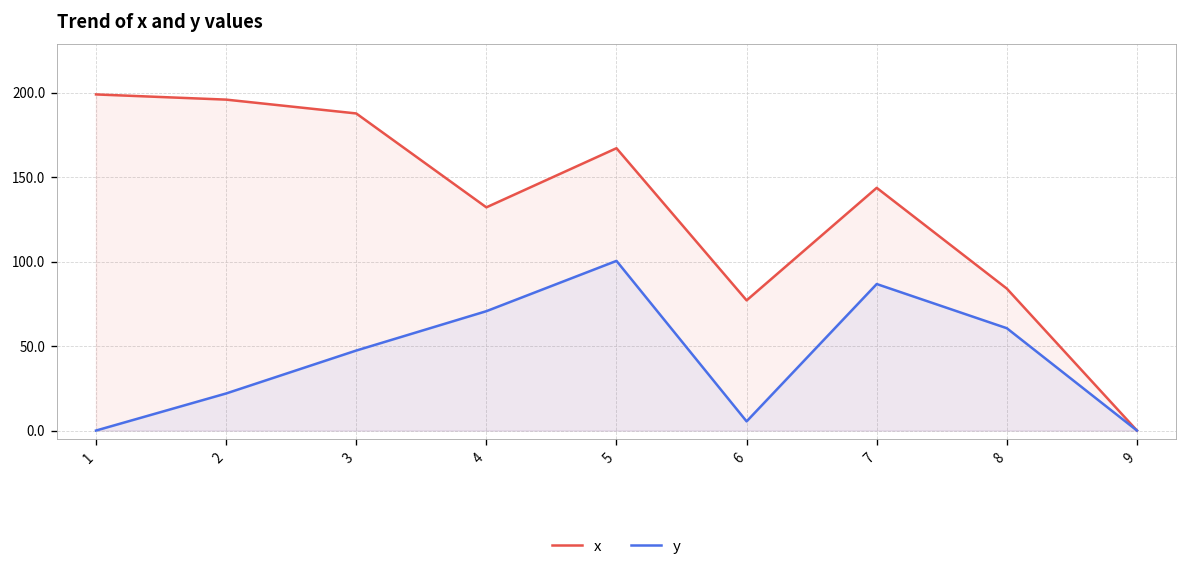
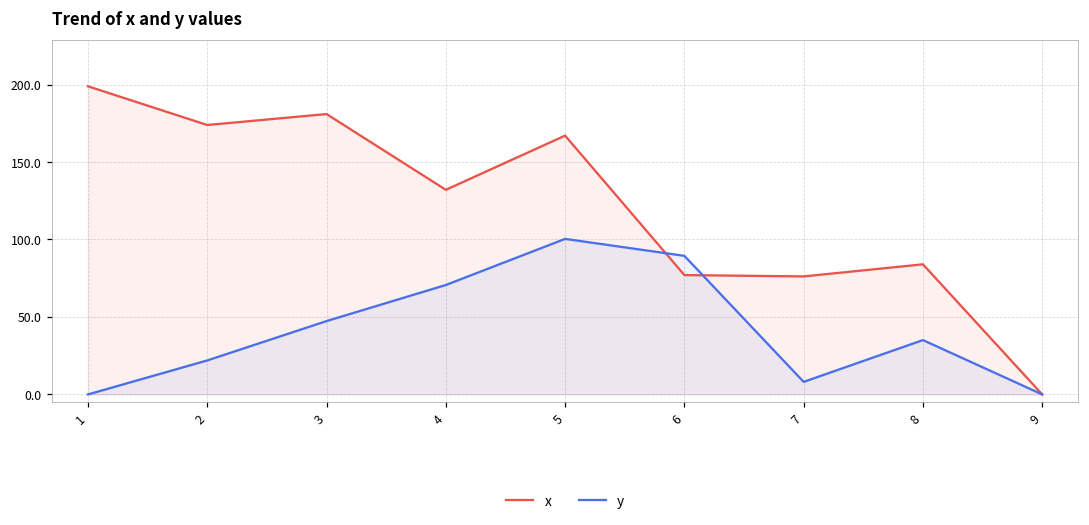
x, 2: 196 -> 174
x, 3: 188 -> 181
y, 6: 5 -> 89
x, 7: 144 -> 76
y, 7: 87 -> 8
y, 8: 61 -> 35
